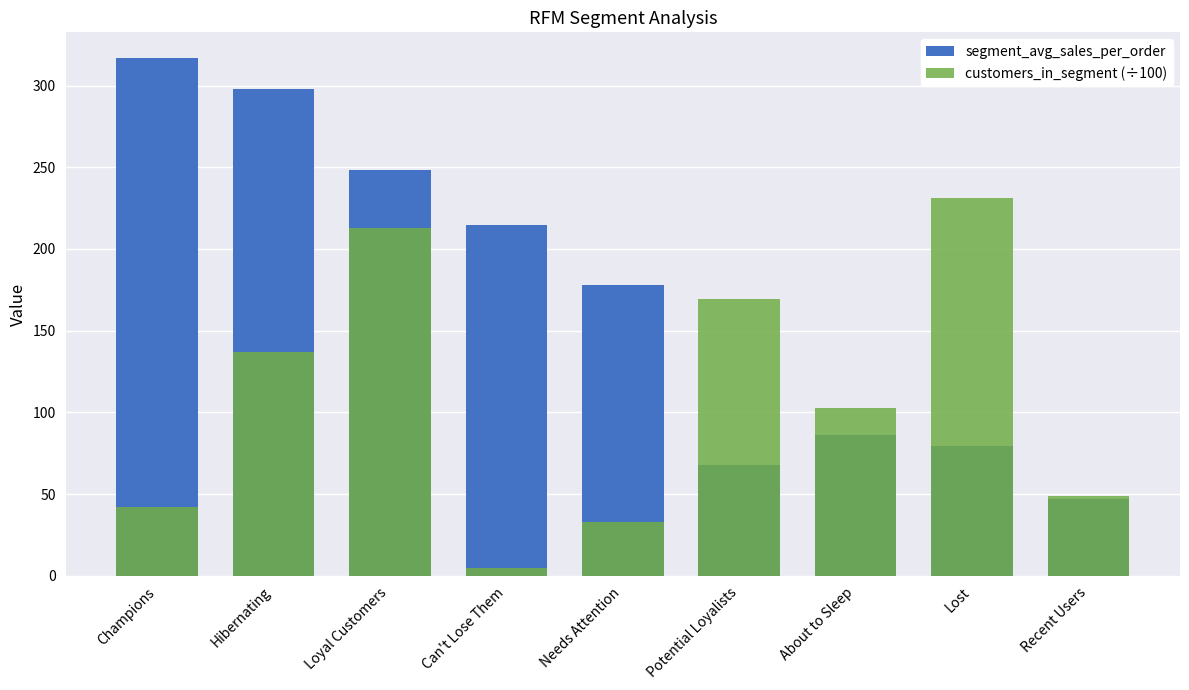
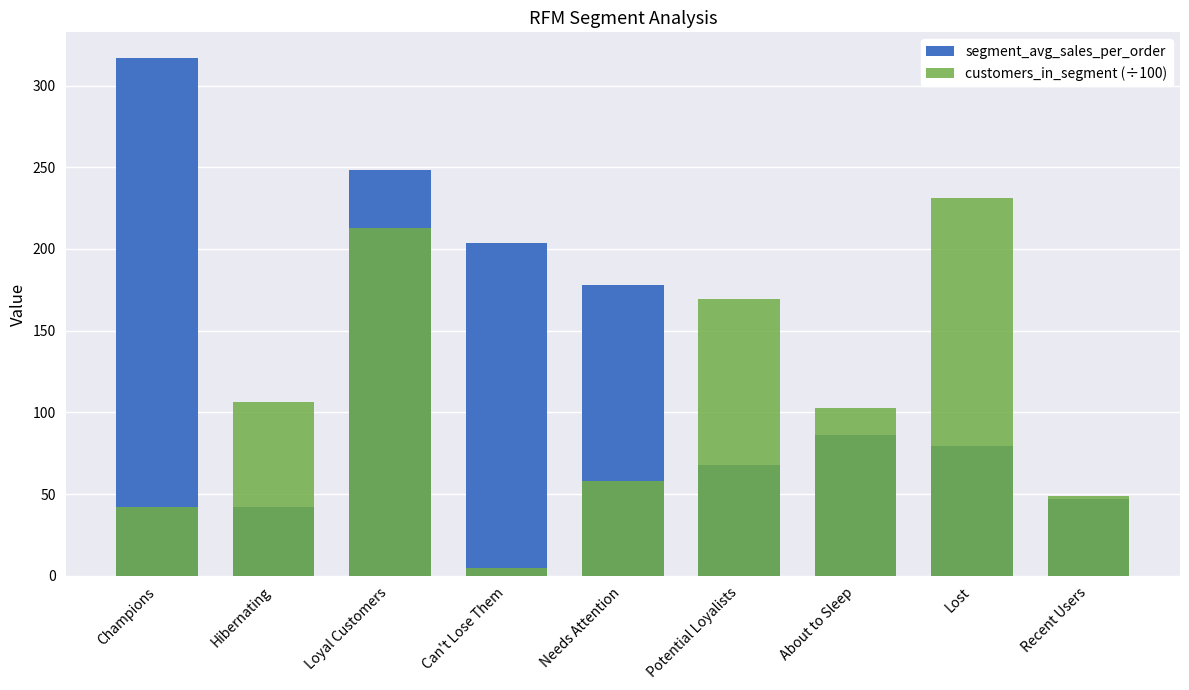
segment_avg_sales_per_order, Hibernating: 298 -> 42
customers_in_segment (÷100), Hibernating: 137 -> 107
segment_avg_sales_per_order, Can't Lose Them: 215 -> 204
customers_in_segment (÷100), Needs Attention: 33 -> 58
